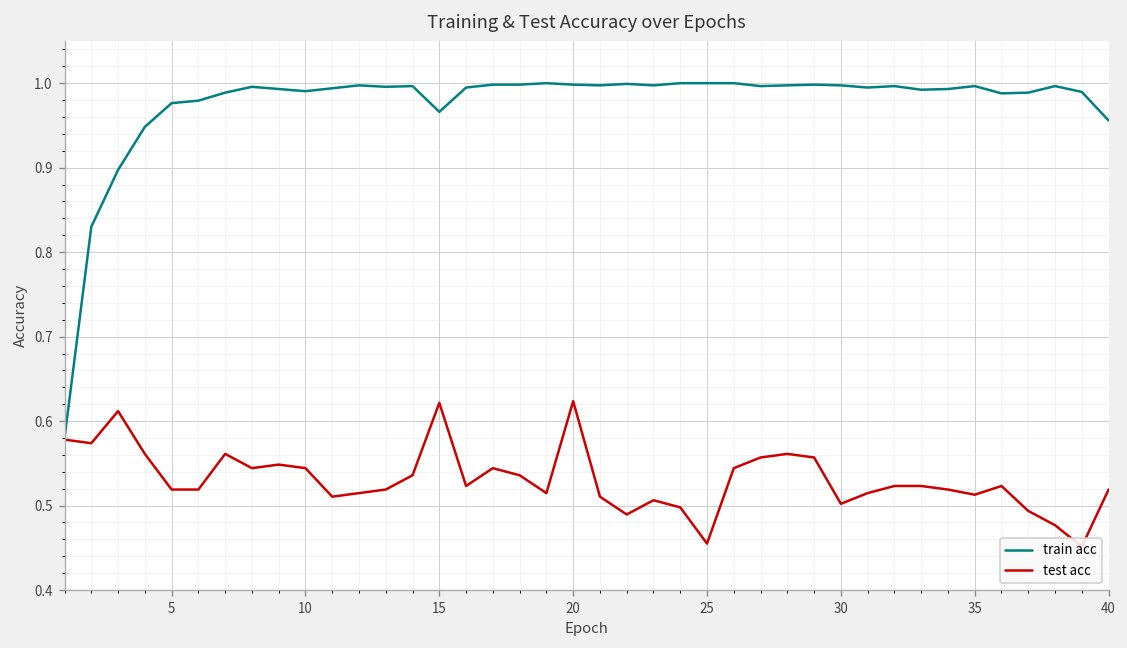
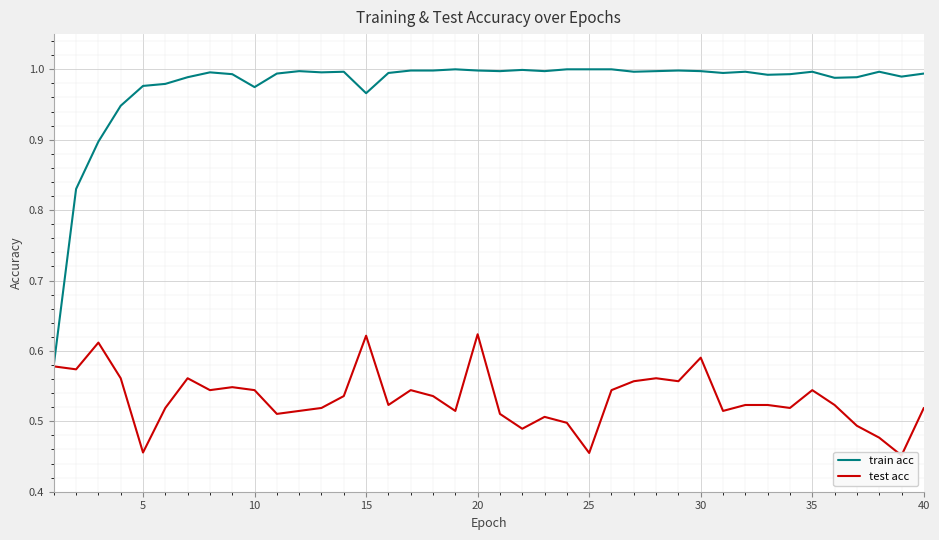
test acc, 5: 0.52 -> 0.46
train acc, 10: 0.99 -> 0.97
test acc, 30: 0.50 -> 0.59
test acc, 35: 0.51 -> 0.54
train acc, 40: 0.96 -> 0.99
